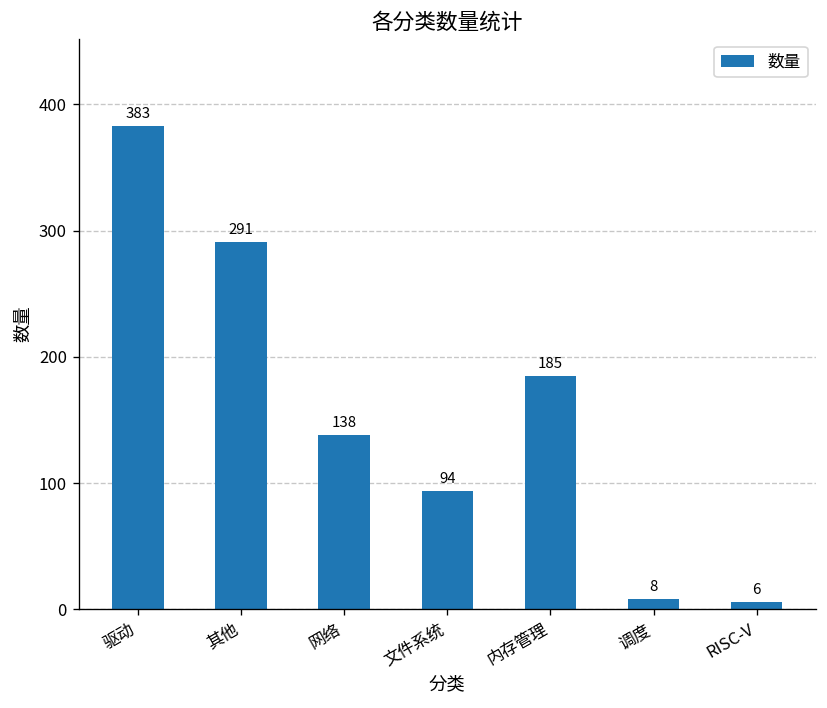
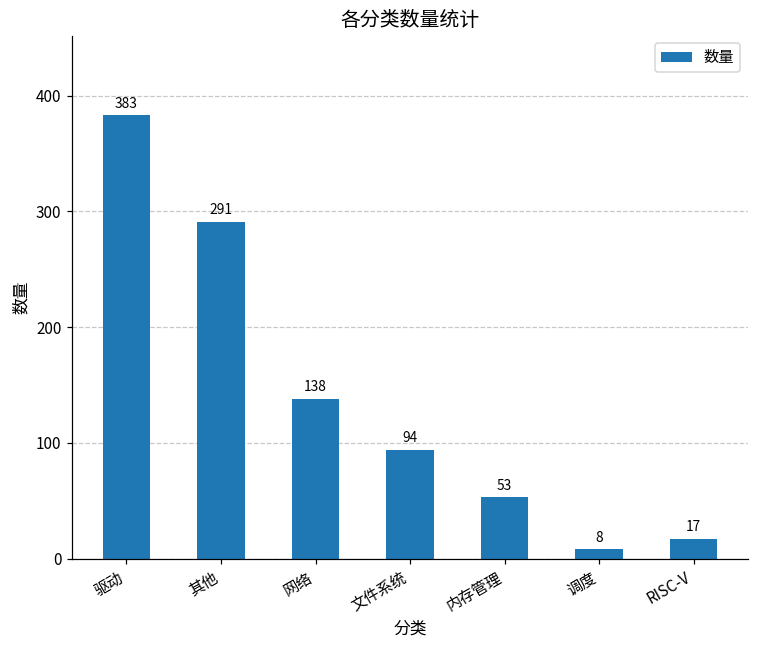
内存管理: 185 -> 53
RISC-V: 6 -> 17
